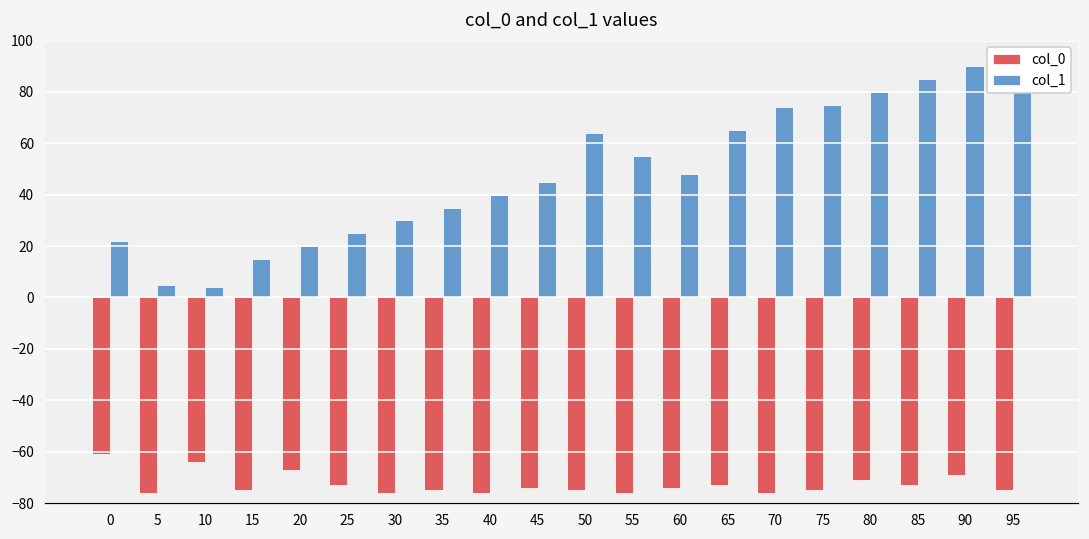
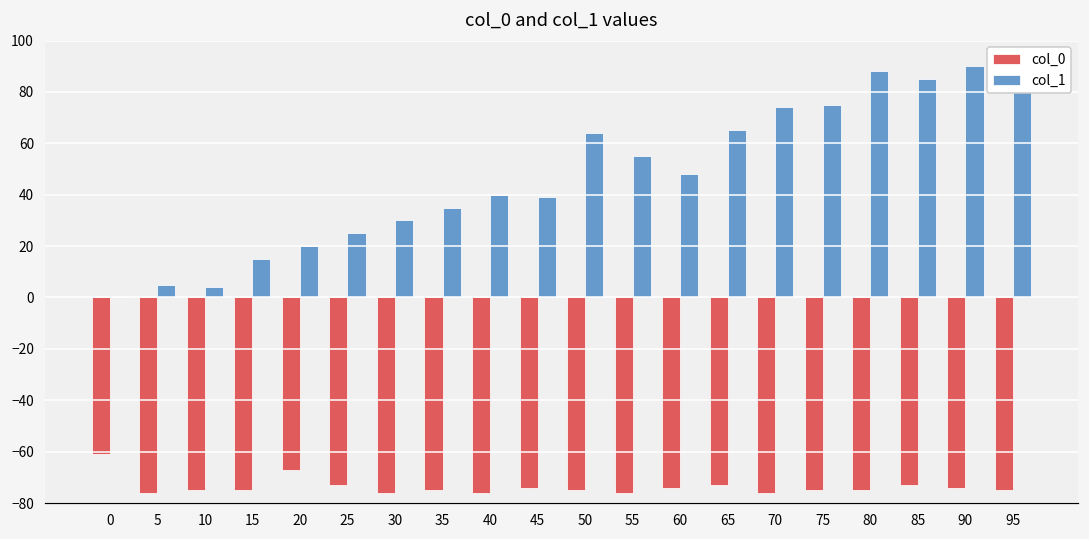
col_1, 0: 22 -> 0
col_0, 10: -64 -> -75
col_1, 45: 45 -> 39
col_0, 80: -71 -> -75
col_1, 80: 80 -> 88
col_0, 90: -69 -> -74
